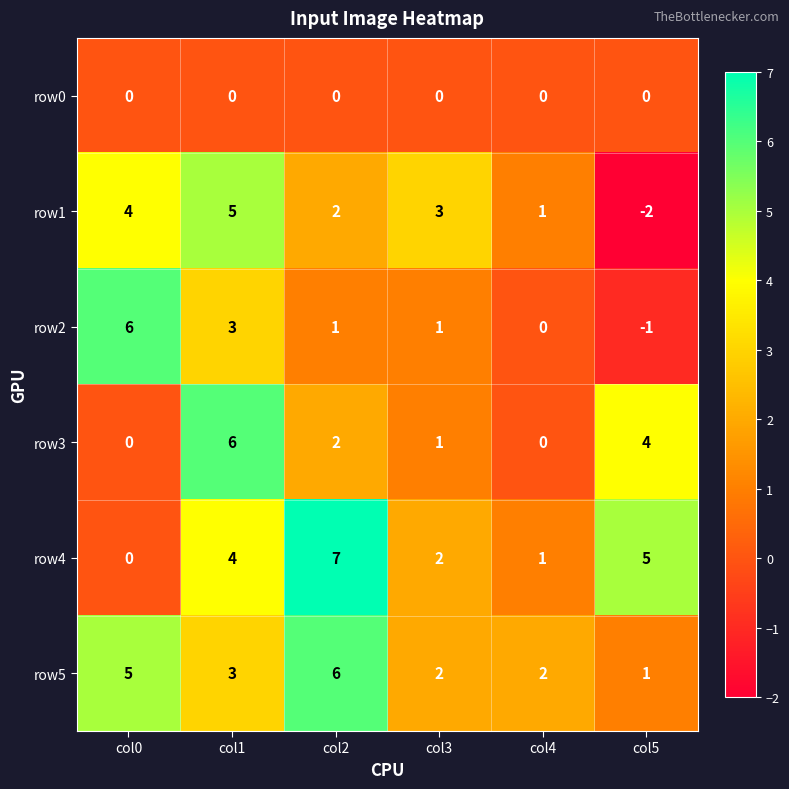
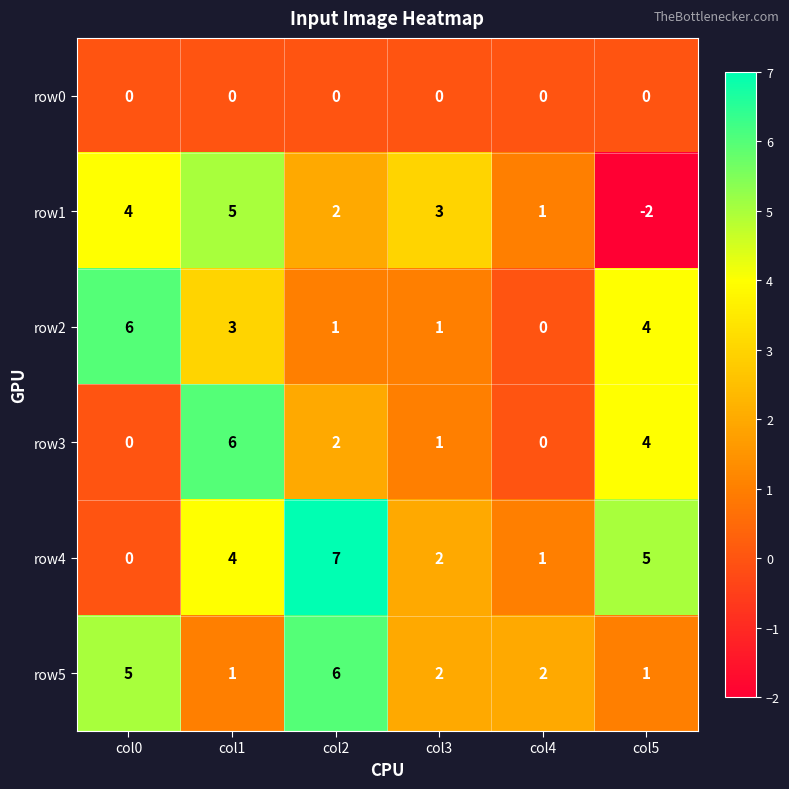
row2, col5: -1 -> 4
row5, col1: 3 -> 1
